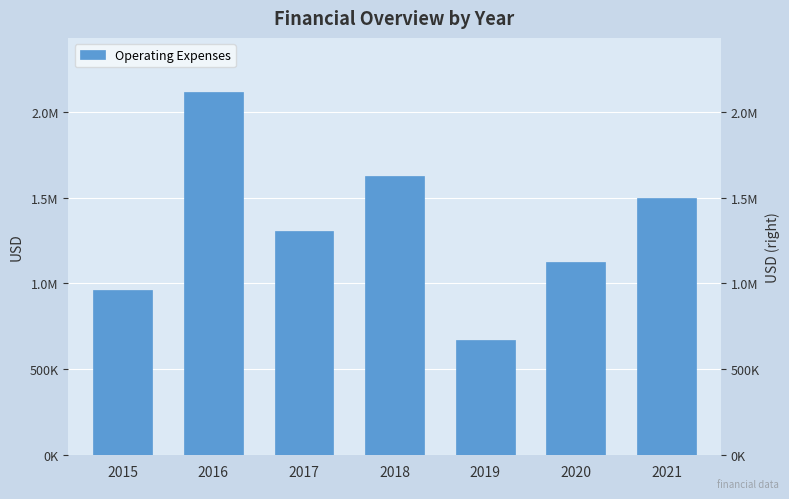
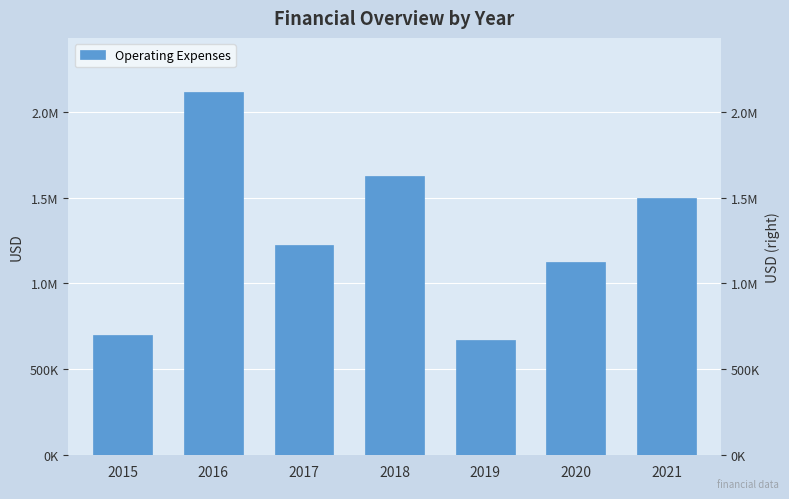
2015: 960000 -> 700000
2017: 1300000 -> 1220000
